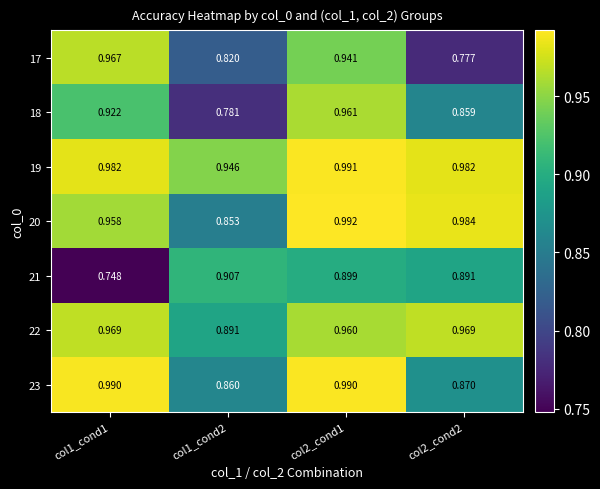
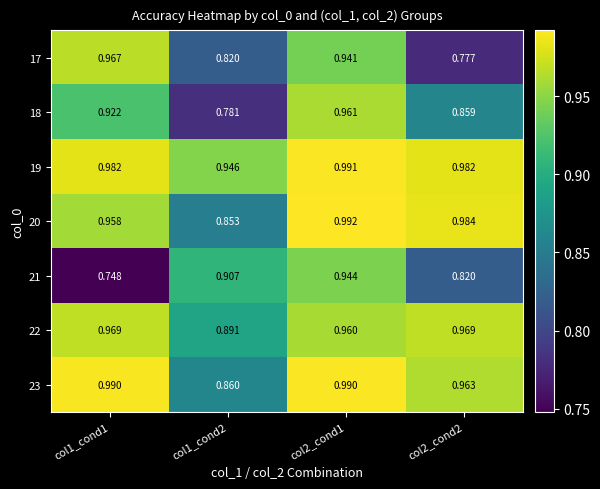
21, col2_cond1: 0.899 -> 0.944
21, col2_cond2: 0.891 -> 0.820
23, col2_cond2: 0.870 -> 0.963
